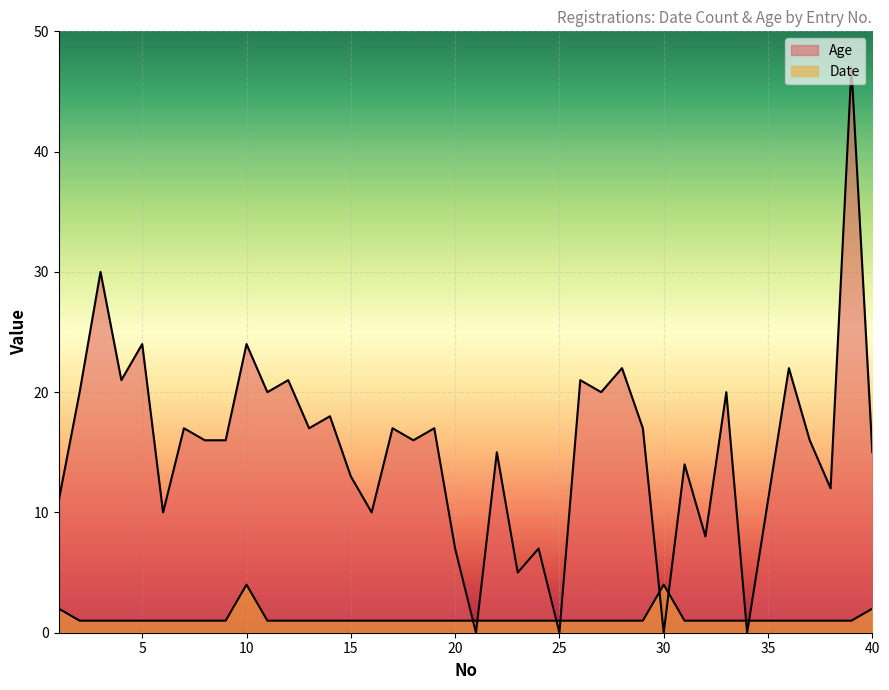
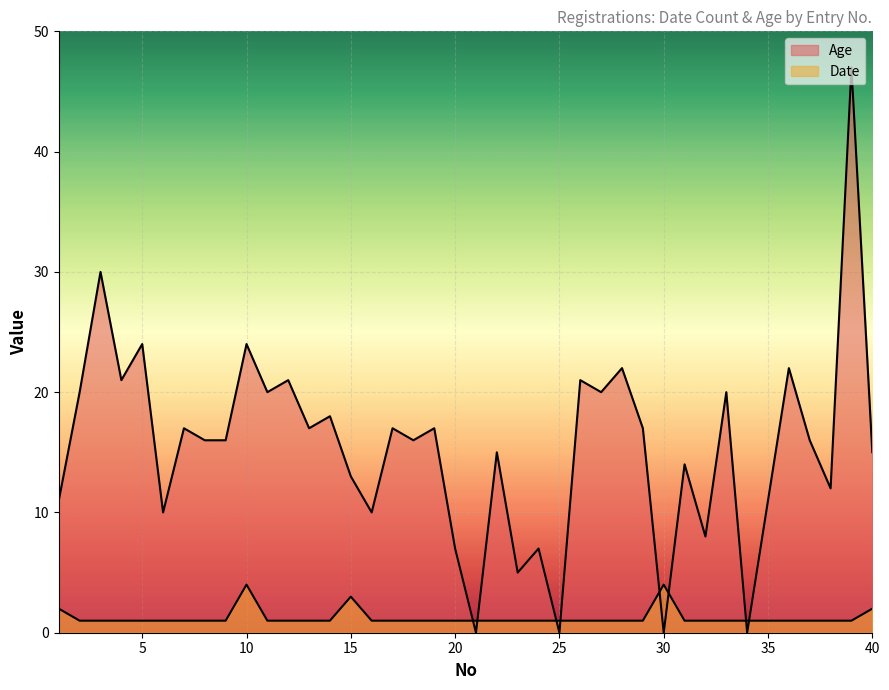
Date, 15: 1 -> 3
